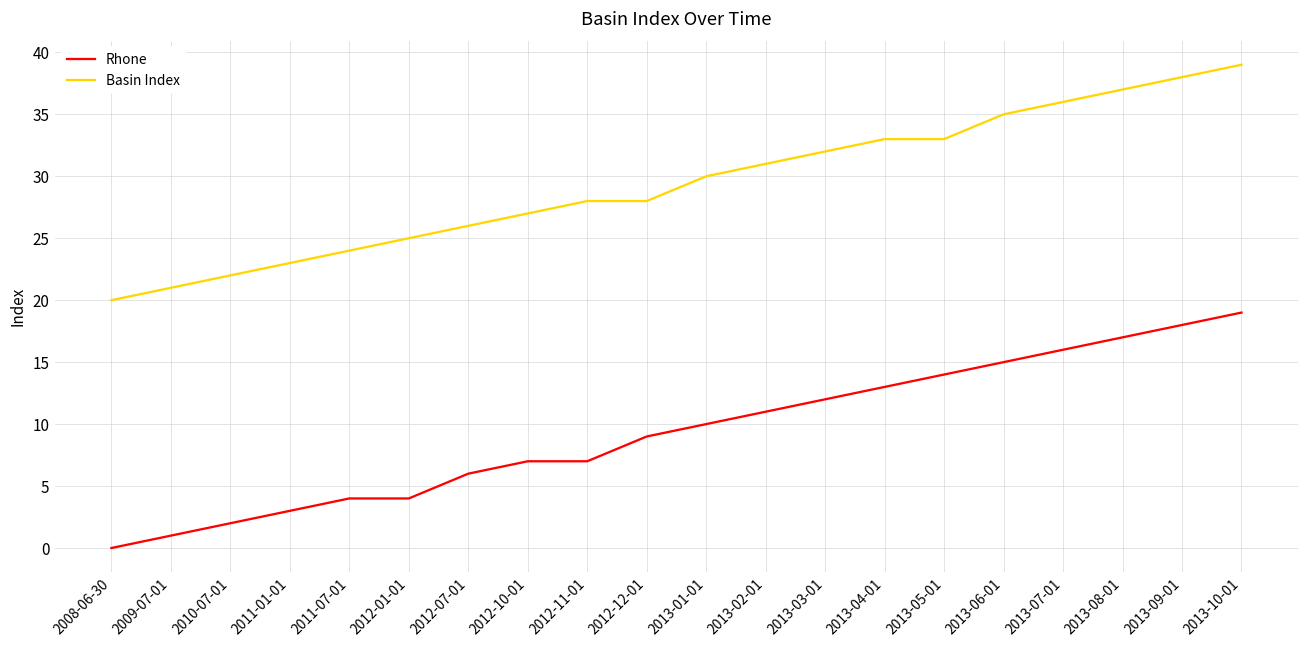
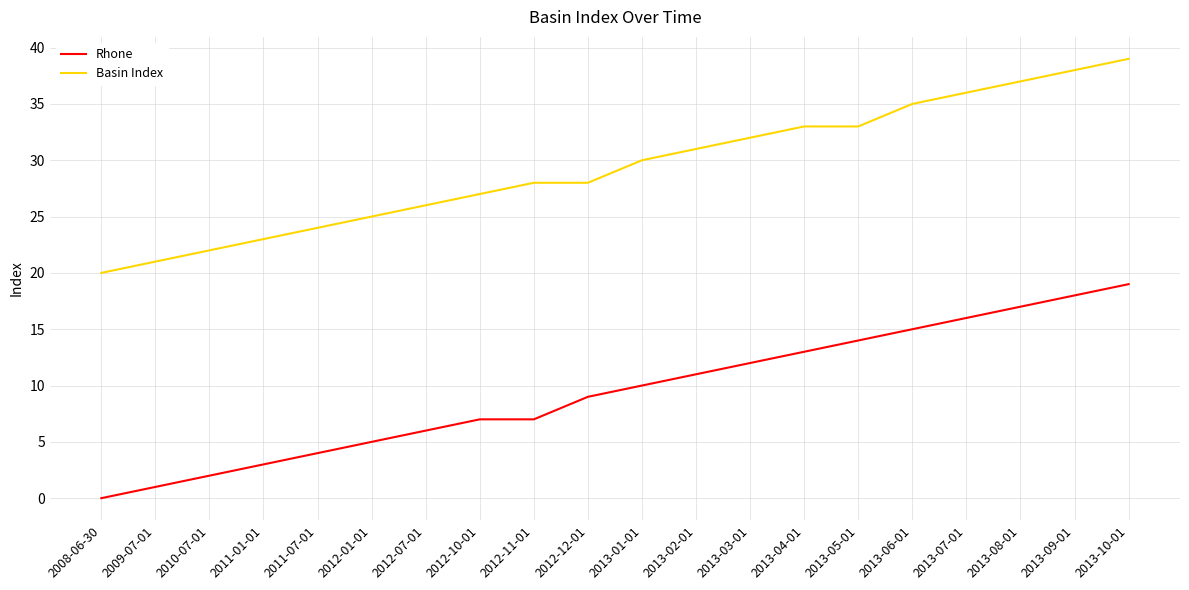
Rhone, 2012-01-01: 4 -> 5
